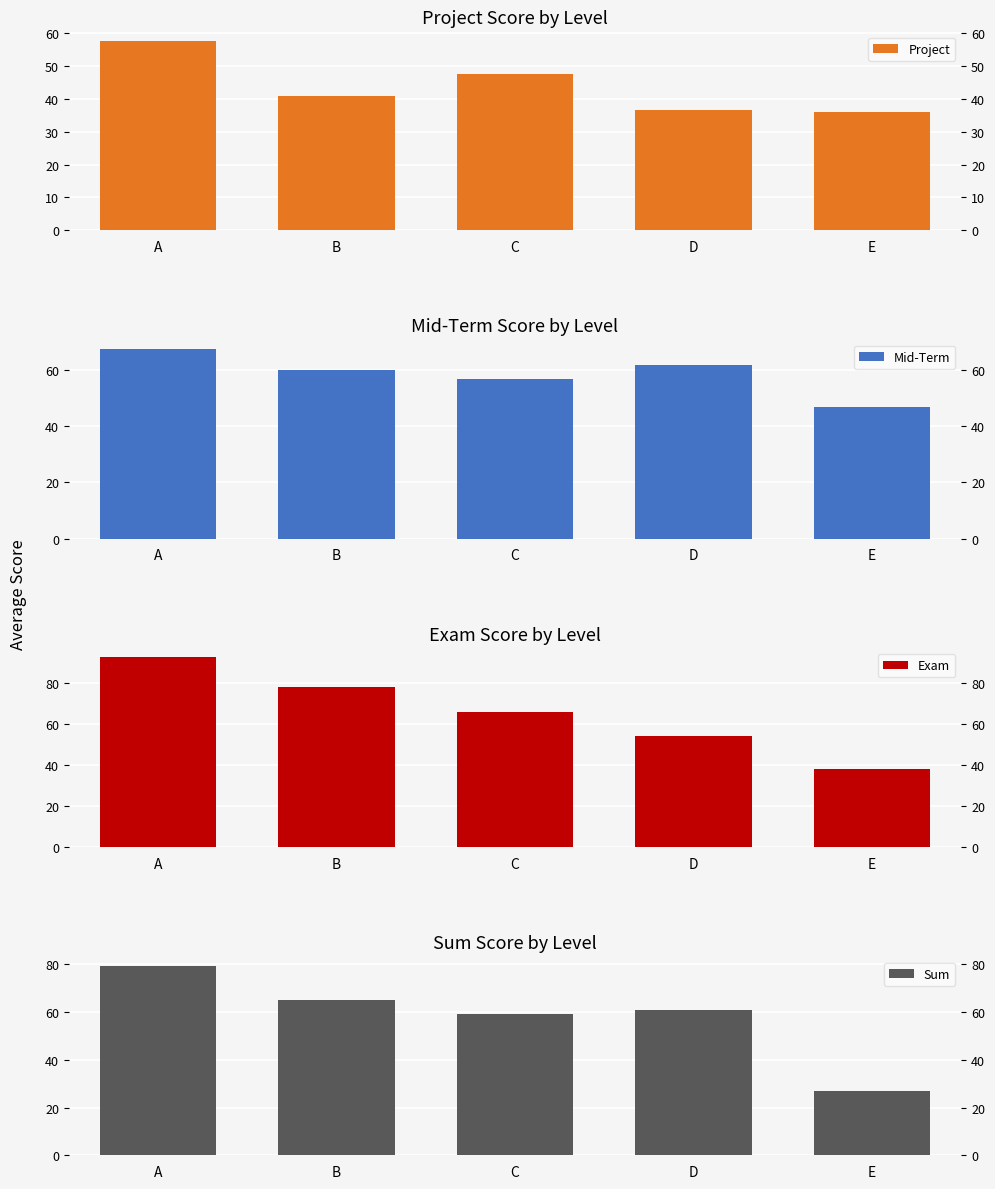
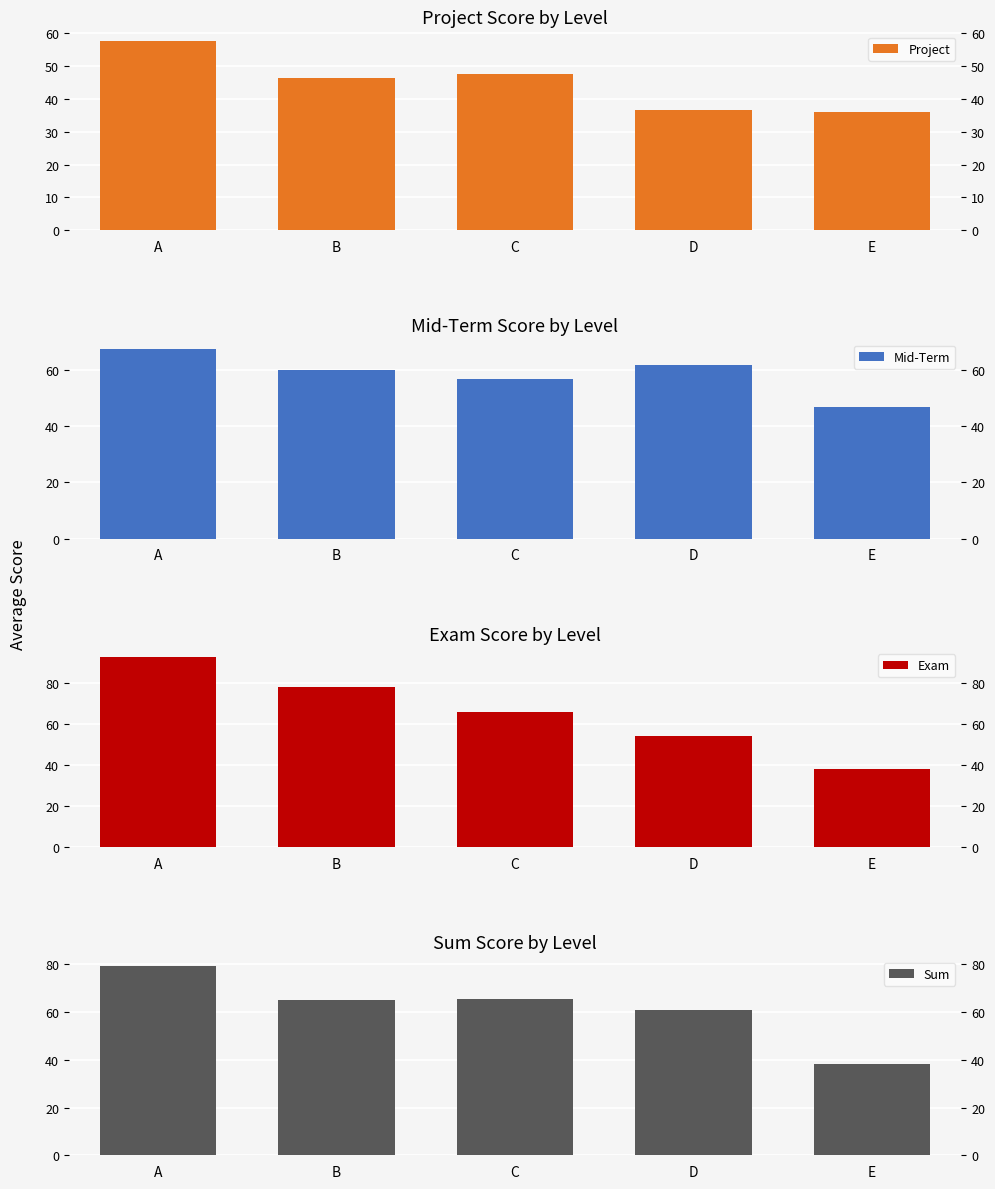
Project Score by Level, B: 41 -> 46
Sum Score by Level, C: 59 -> 65
Sum Score by Level, E: 27 -> 38
